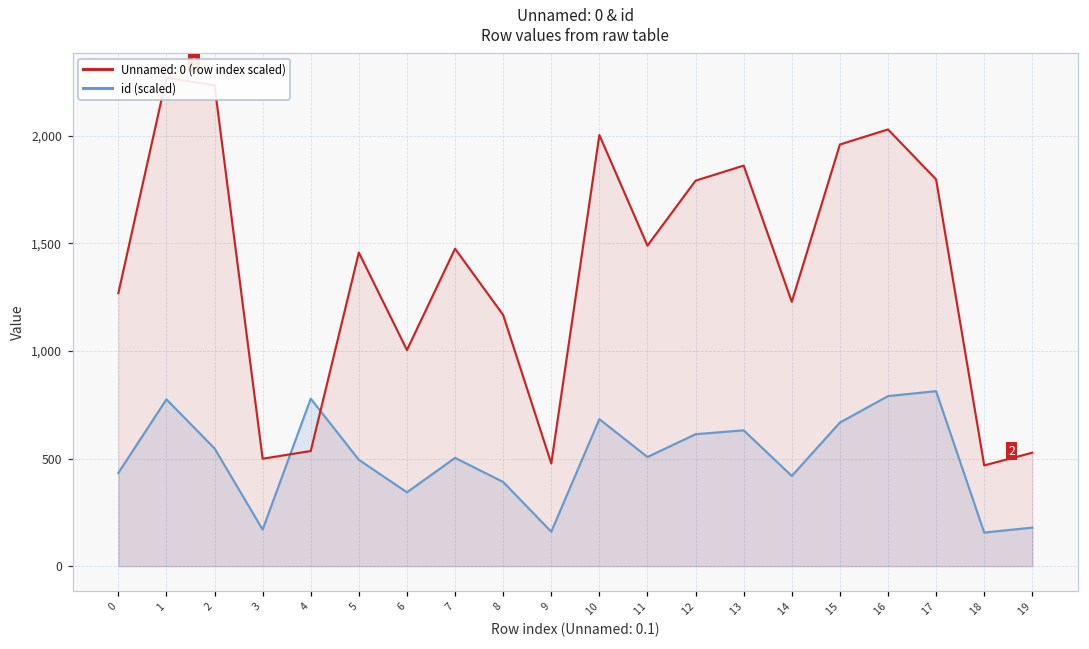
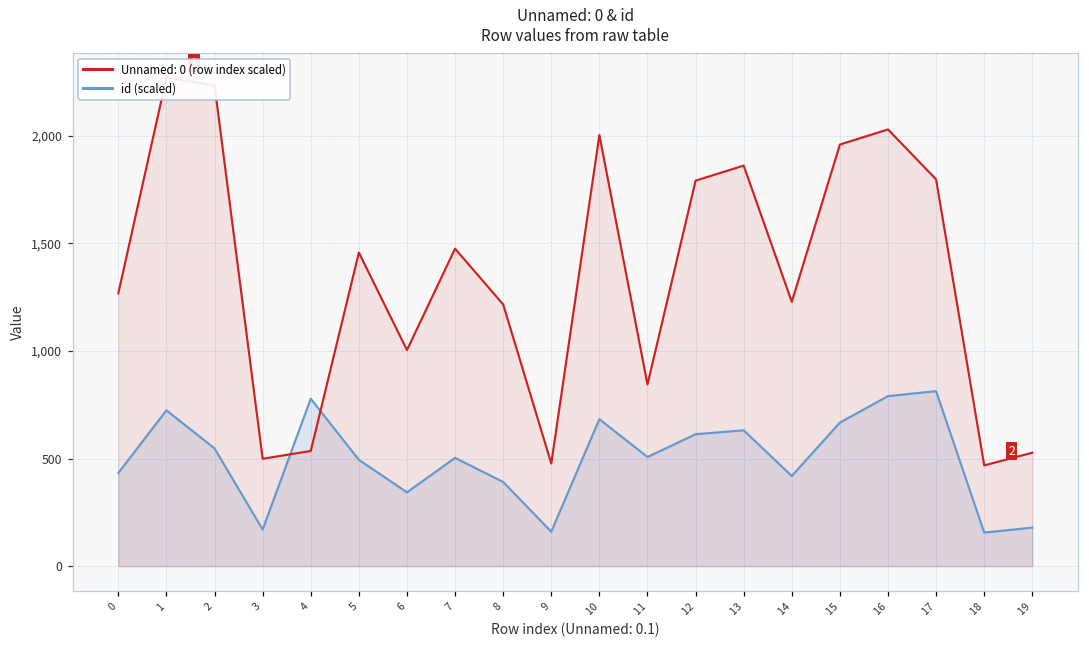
id (scaled), 1: 780 -> 720
Unnamed: 0 (row index scaled), 8: 1,170 -> 1,220
Unnamed: 0 (row index scaled), 11: 1,490 -> 840
